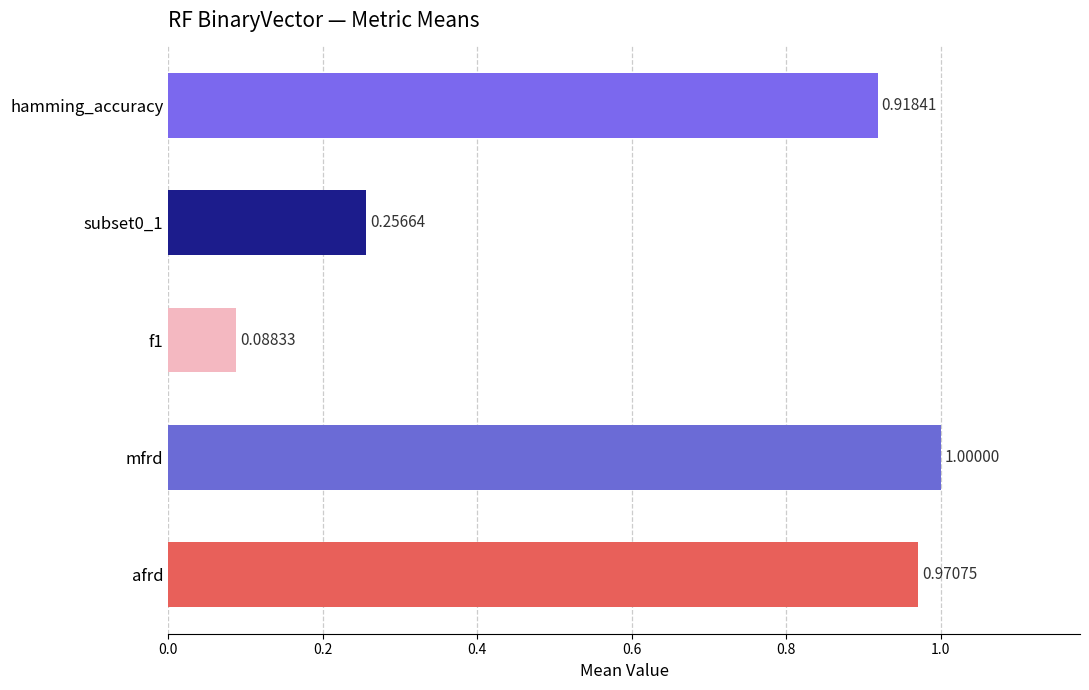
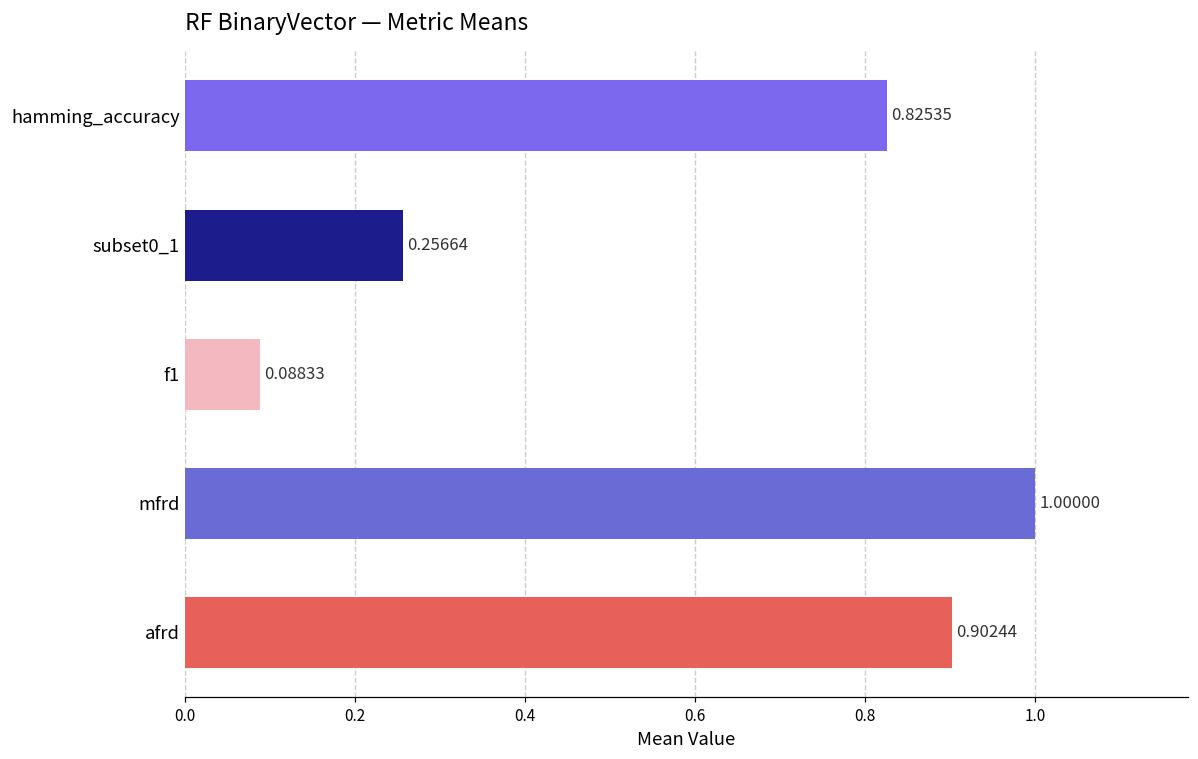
hamming_accuracy: 0.91841 -> 0.82535
afrd: 0.97075 -> 0.90244
